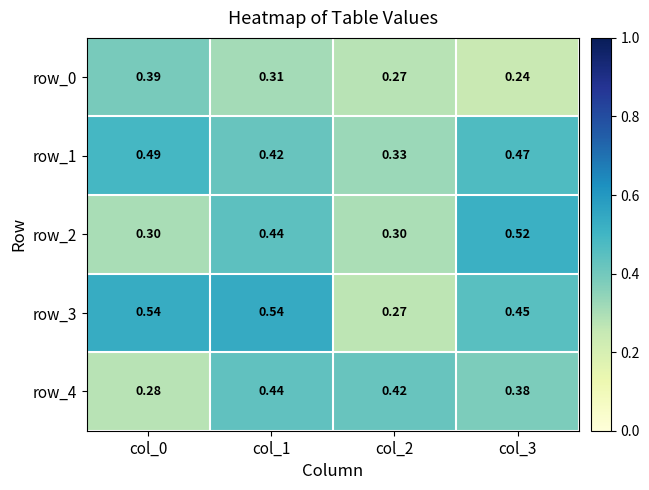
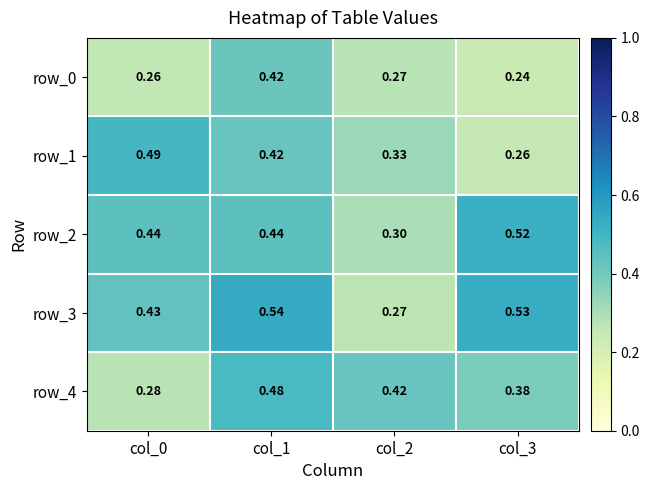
row_0, col_0: 0.39 -> 0.26
row_0, col_1: 0.31 -> 0.42
row_1, col_3: 0.47 -> 0.26
row_2, col_0: 0.30 -> 0.44
row_3, col_0: 0.54 -> 0.43
row_3, col_3: 0.45 -> 0.53
row_4, col_1: 0.44 -> 0.48
